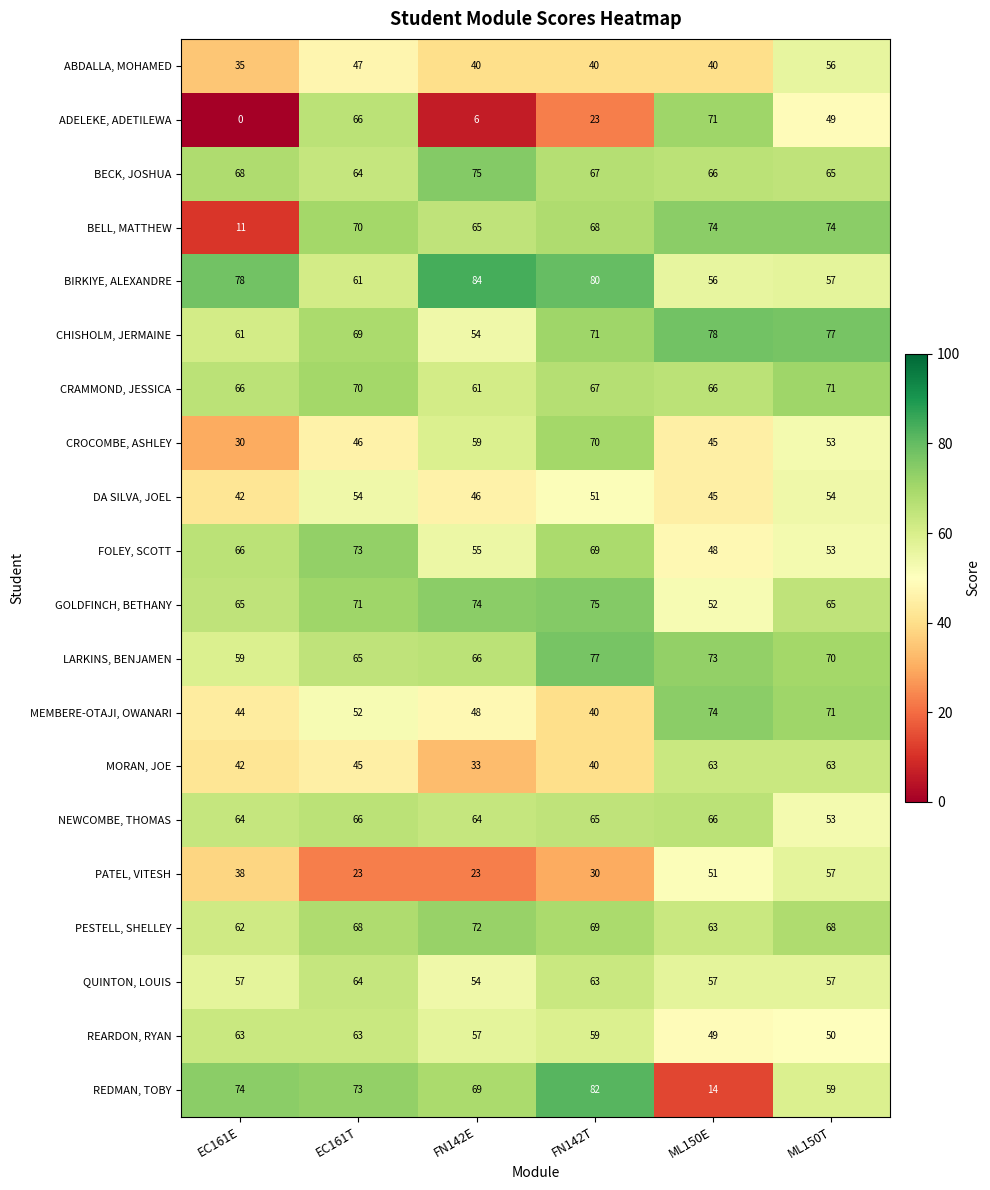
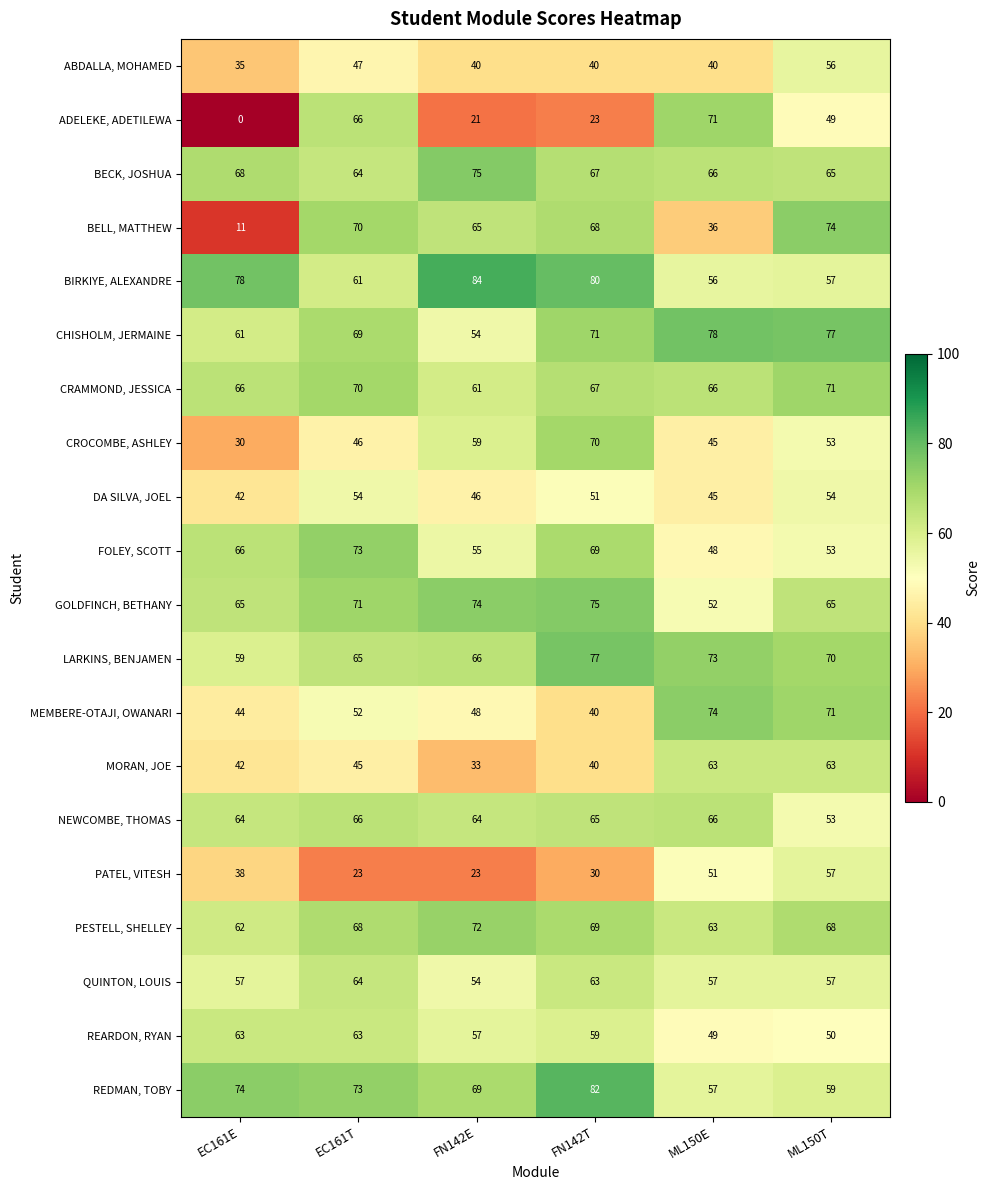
ADELEKE, ADETILEWA, FN142E: 6 -> 21
BELL, MATTHEW, ML150E: 74 -> 36
REDMAN, TOBY, ML150E: 14 -> 57
